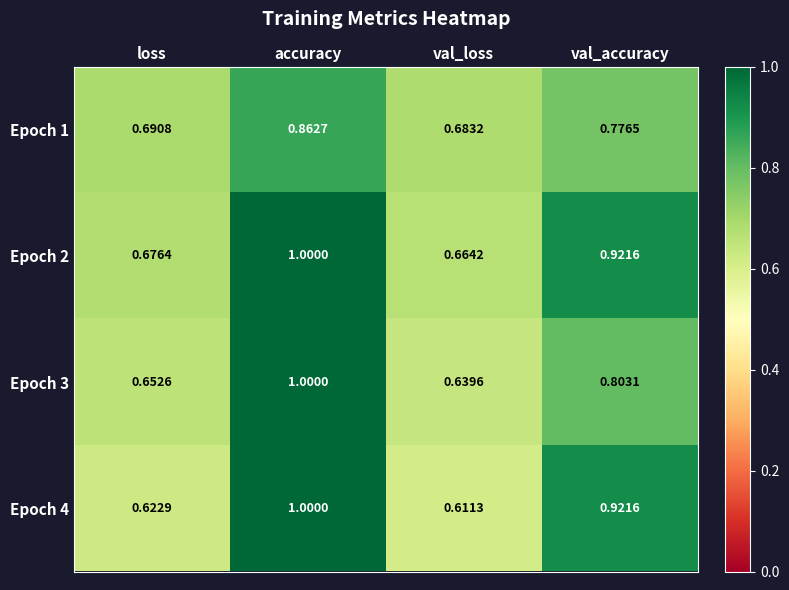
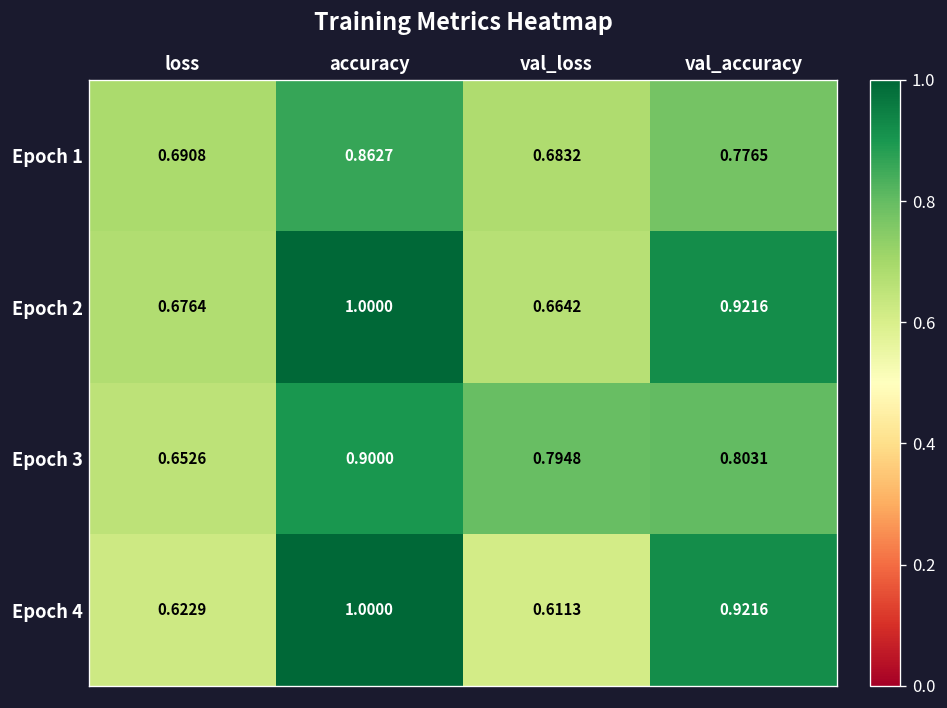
Epoch 3, accuracy: 1.0000 -> 0.9000
Epoch 3, val_loss: 0.6396 -> 0.7948
